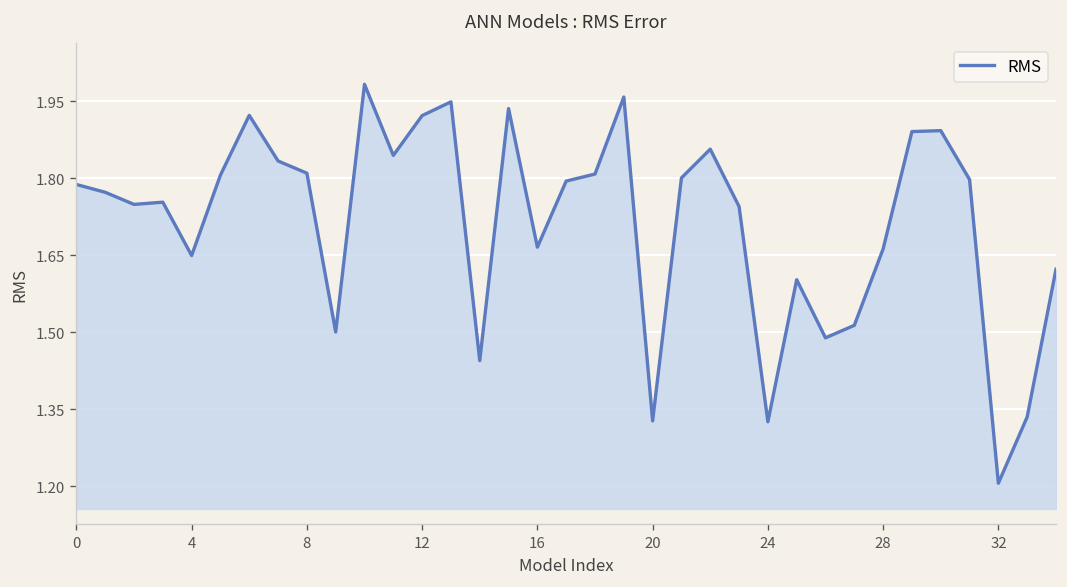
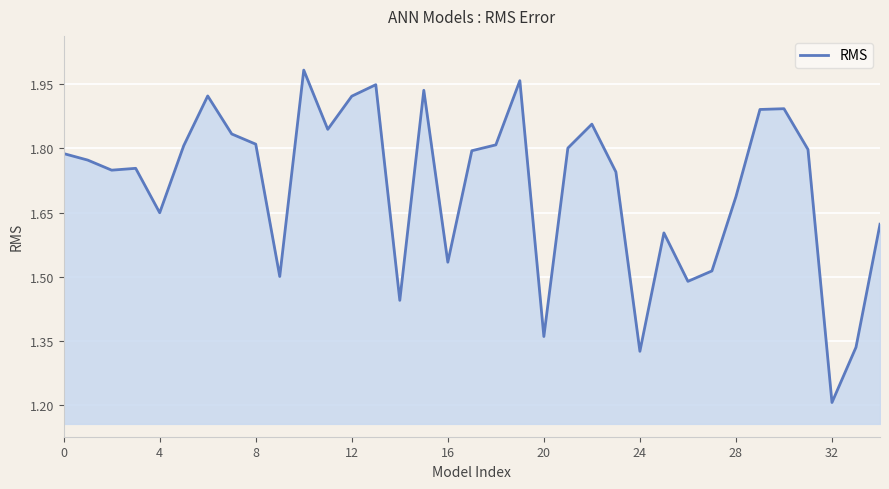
16: 1.67 -> 1.53
20: 1.33 -> 1.36
28: 1.66 -> 1.69
